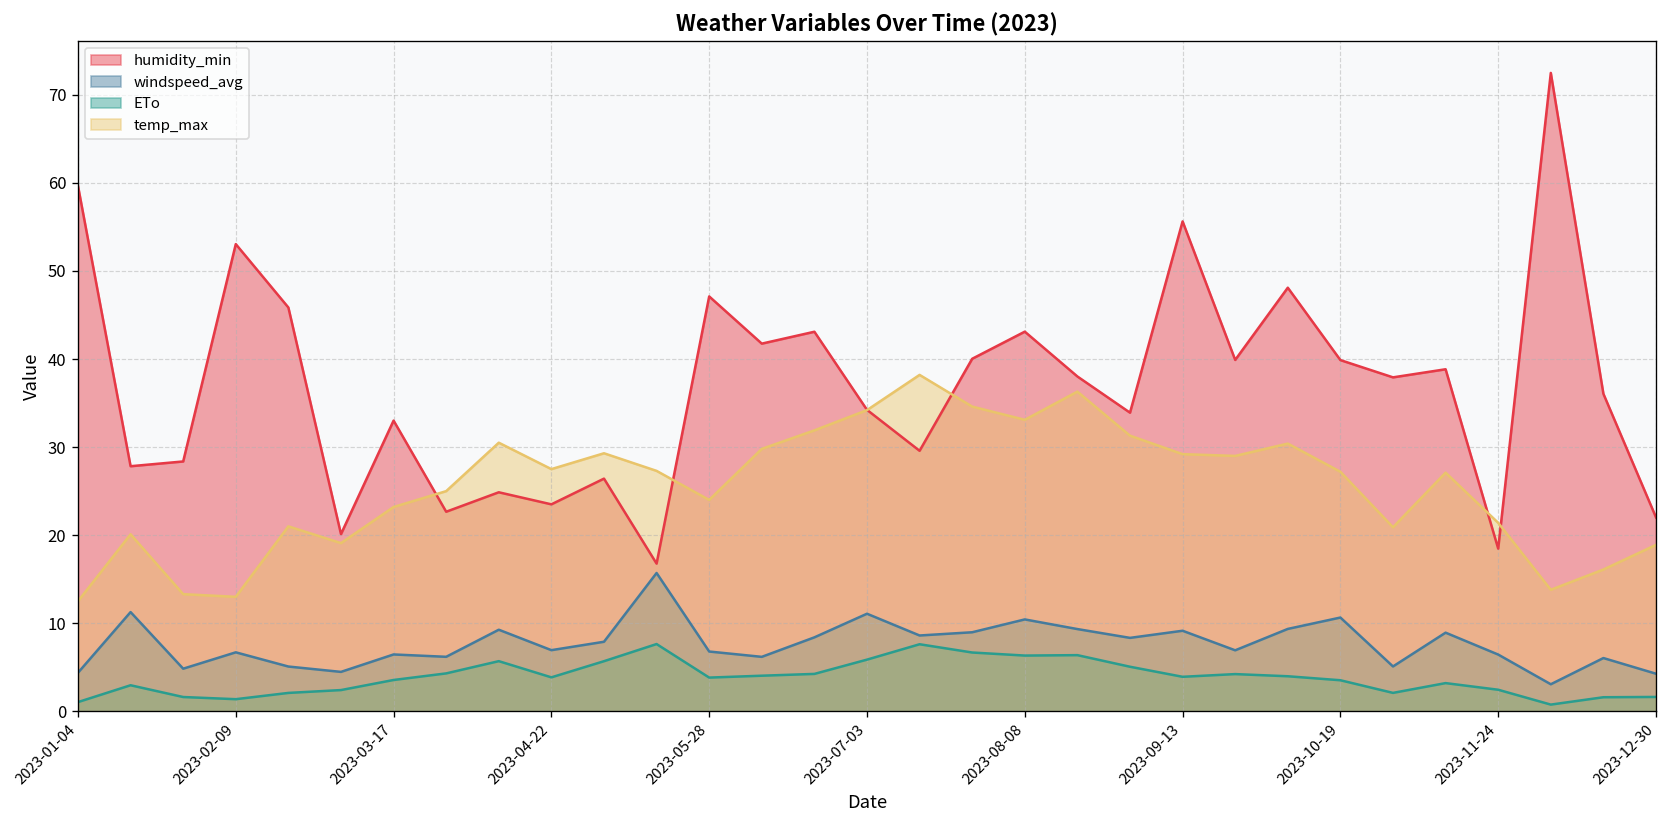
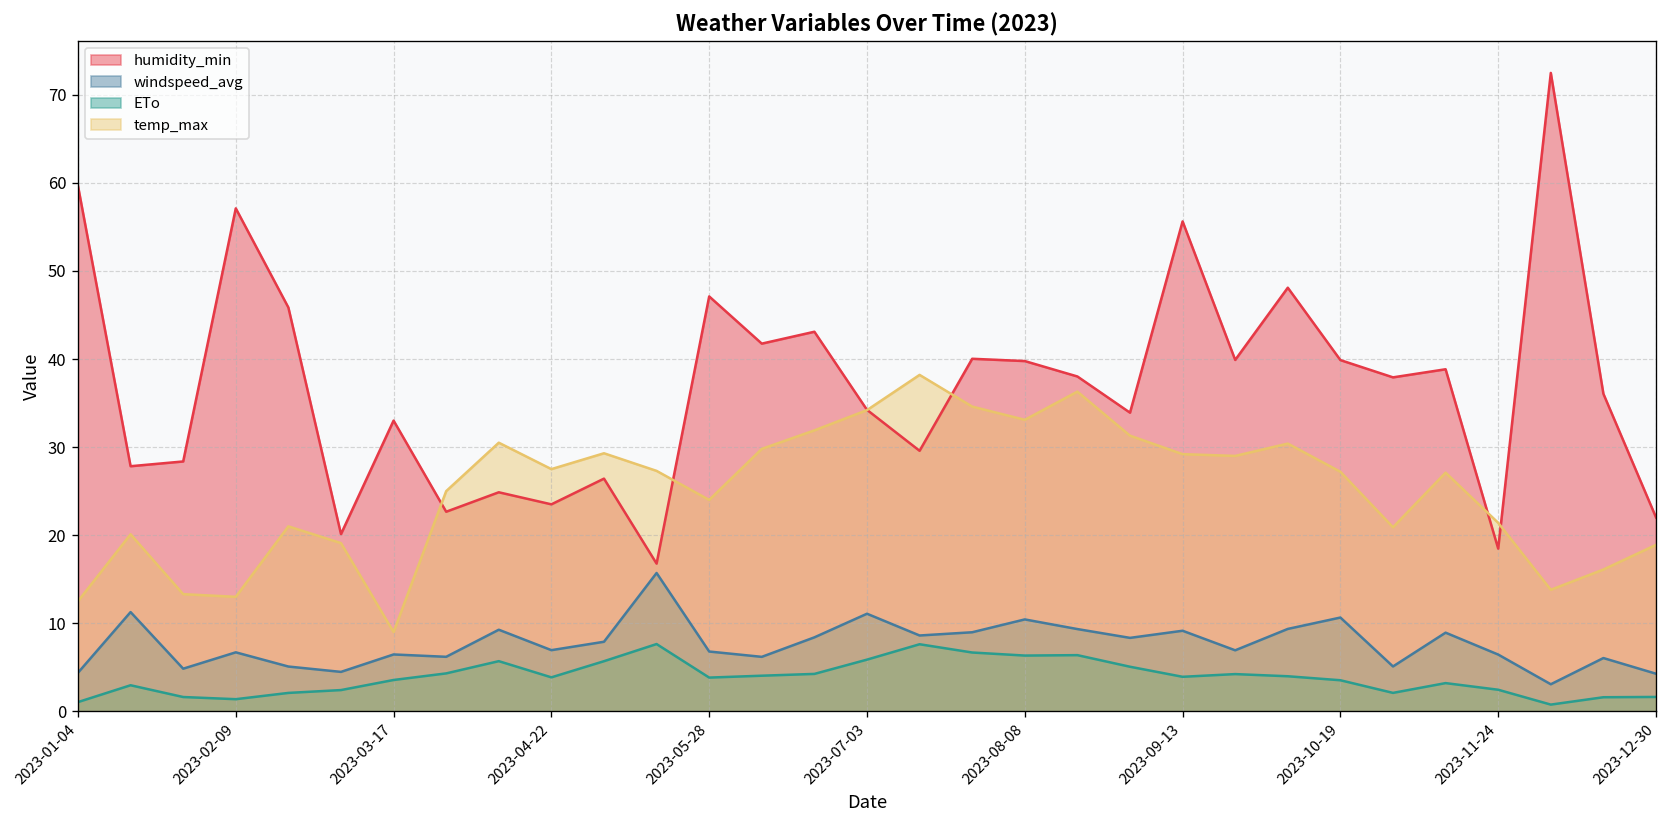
humidity_min, 2023-02-09: 53 -> 57
temp_max, 2023-03-17: 23 -> 9
humidity_min, 2023-08-08: 43 -> 40
